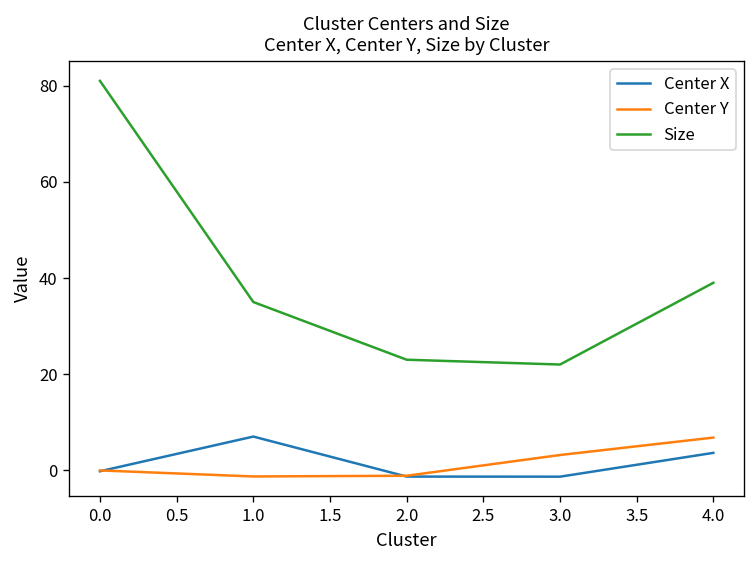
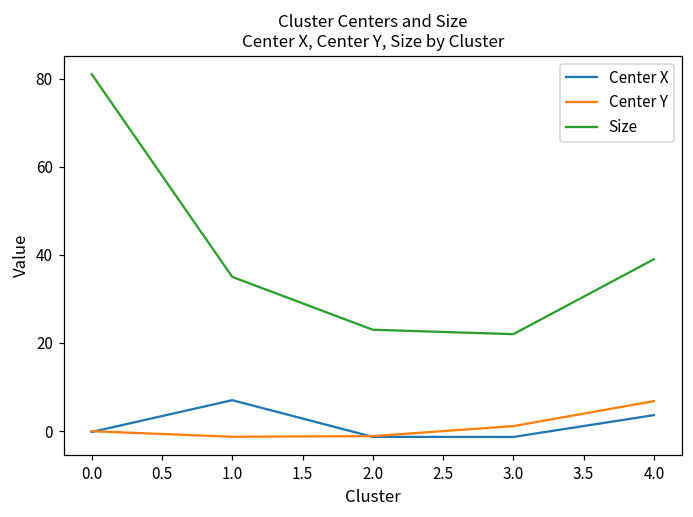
Center Y, 3.0: 3 -> 1
